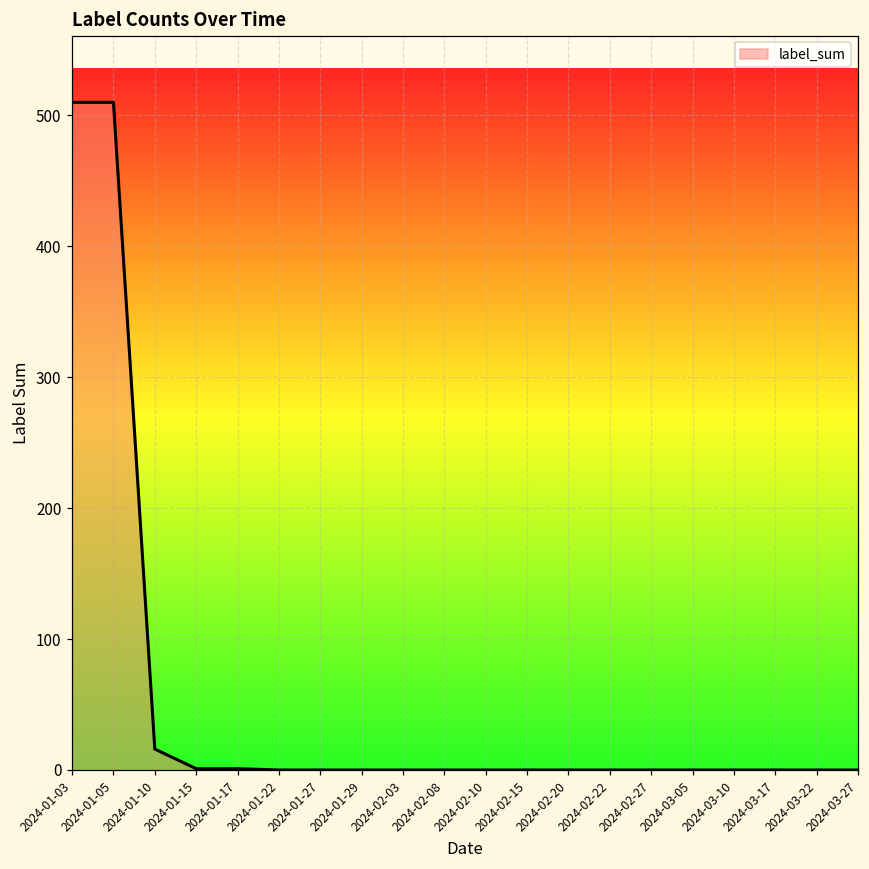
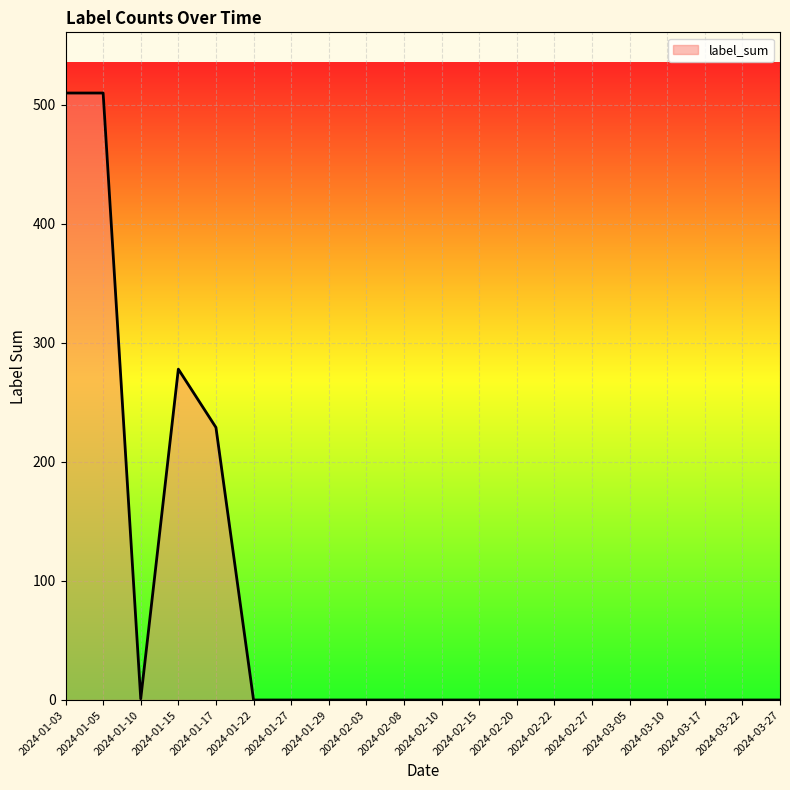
2024-01-10: 16 -> 1
2024-01-15: 1 -> 278
2024-01-17: 1 -> 229
